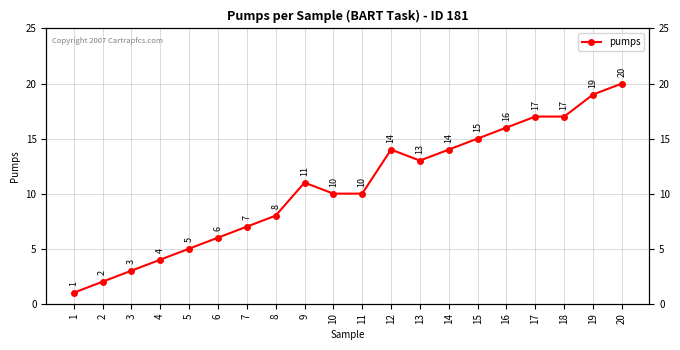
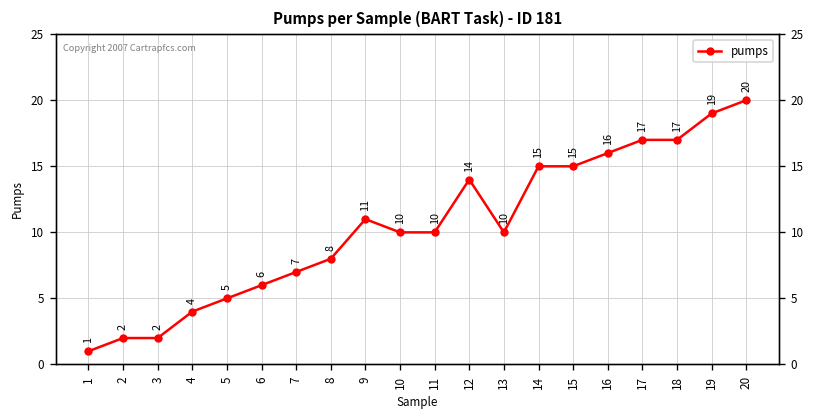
3: 3 -> 2
13: 13 -> 10
14: 14 -> 15
